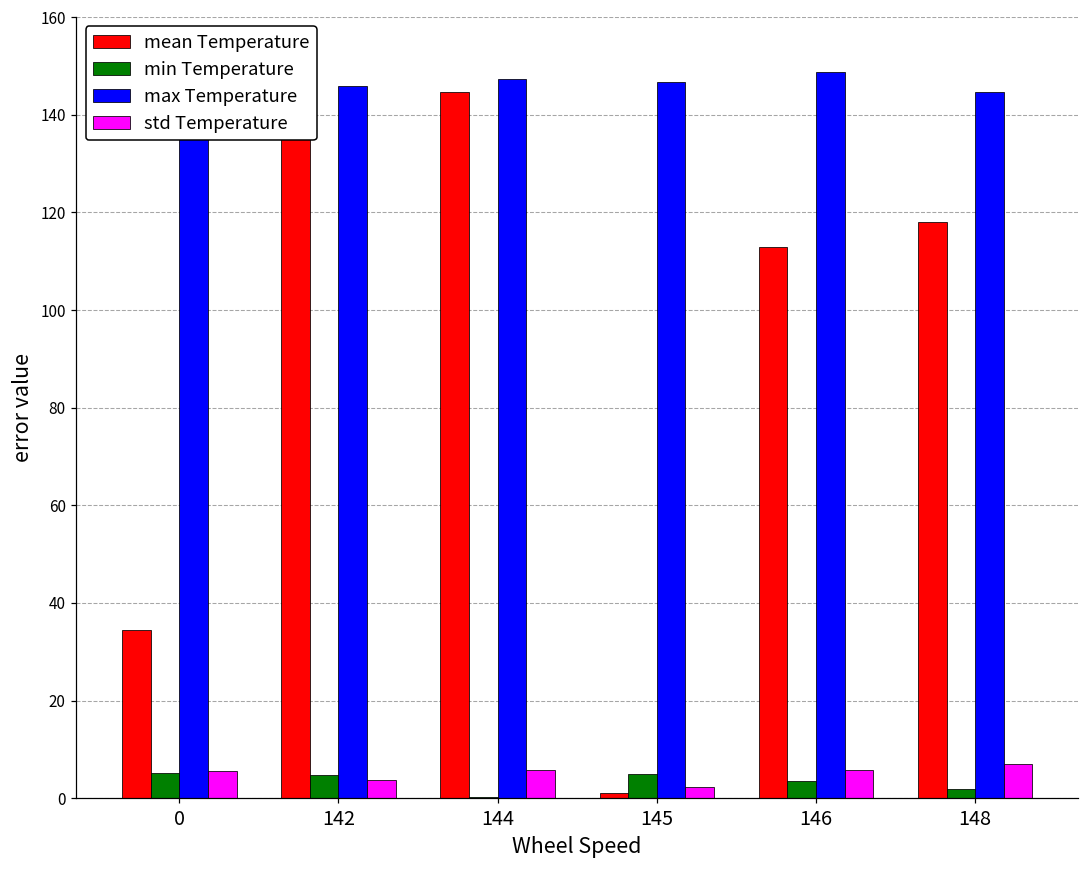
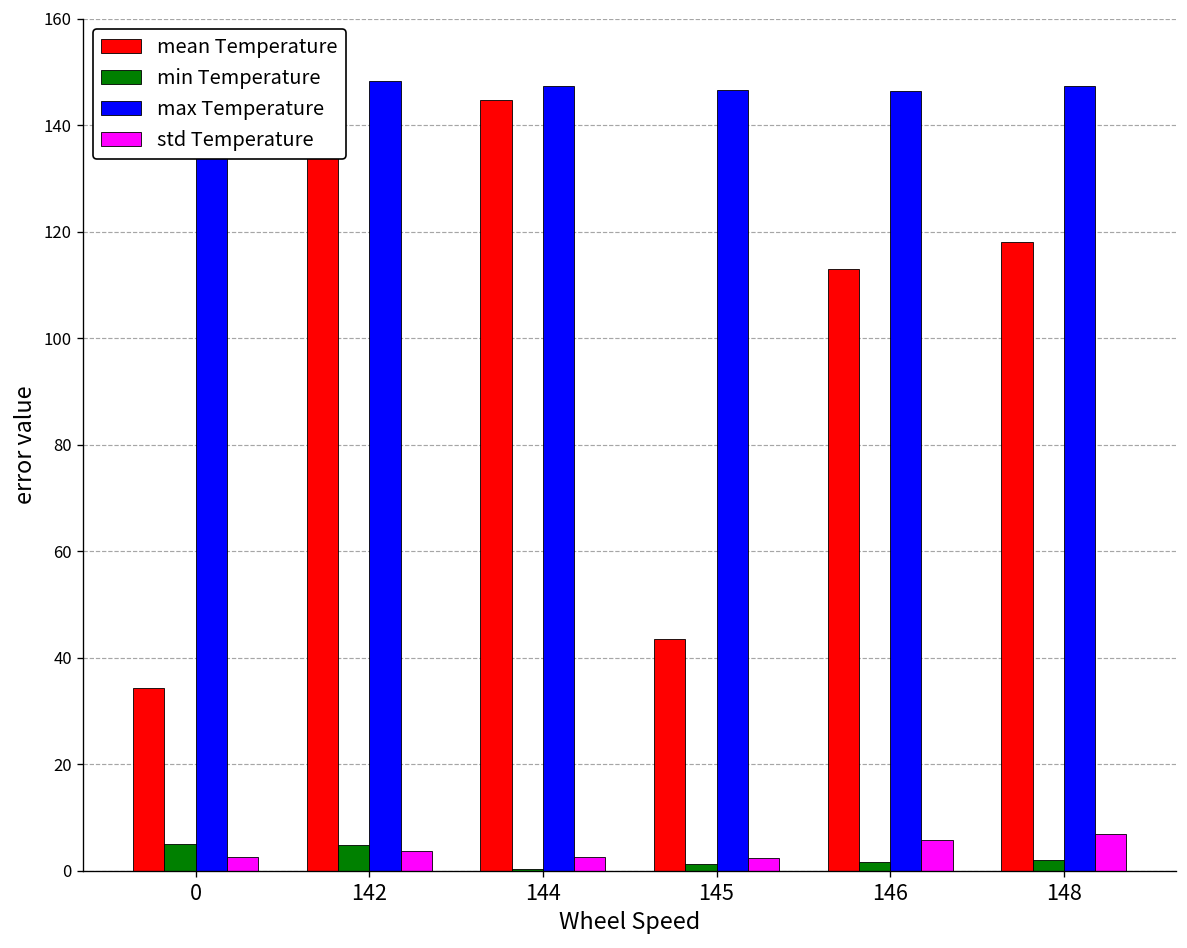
std Temperature, 0: 6 -> 3
max Temperature, 142: 146 -> 148
std Temperature, 144: 6 -> 3
mean Temperature, 145: 1 -> 44
min Temperature, 145: 5 -> 1
min Temperature, 146: 4 -> 2
max Temperature, 146: 149 -> 146
max Temperature, 148: 145 -> 147
